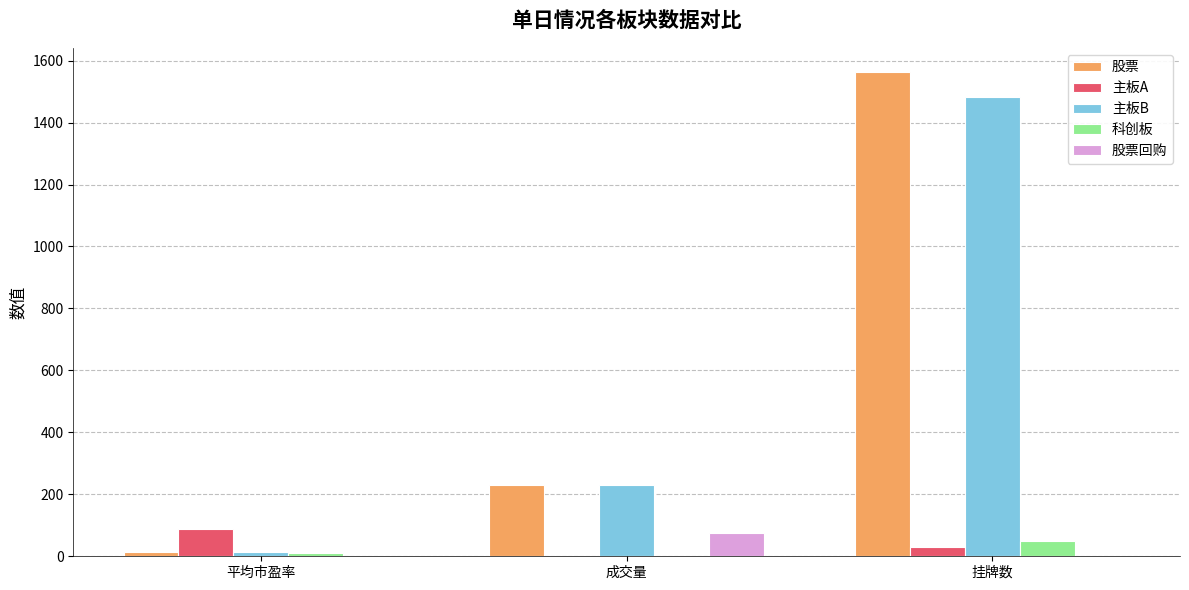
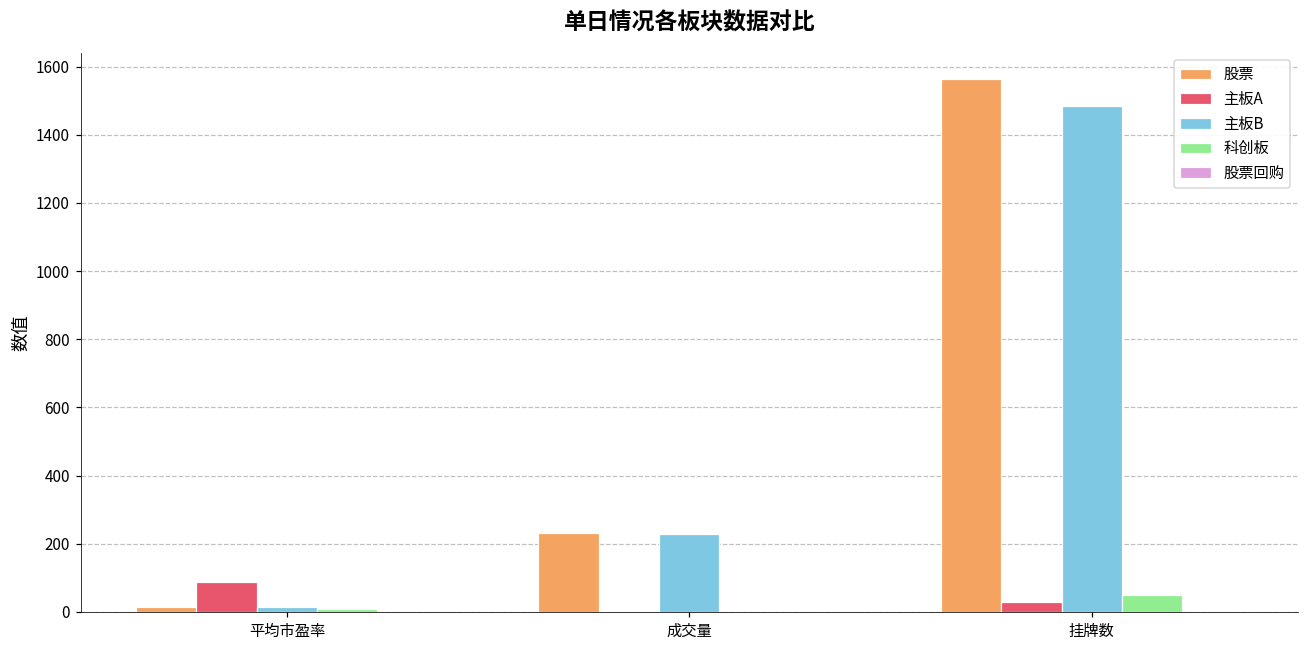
股票回购, 成交量: 80 -> 0
